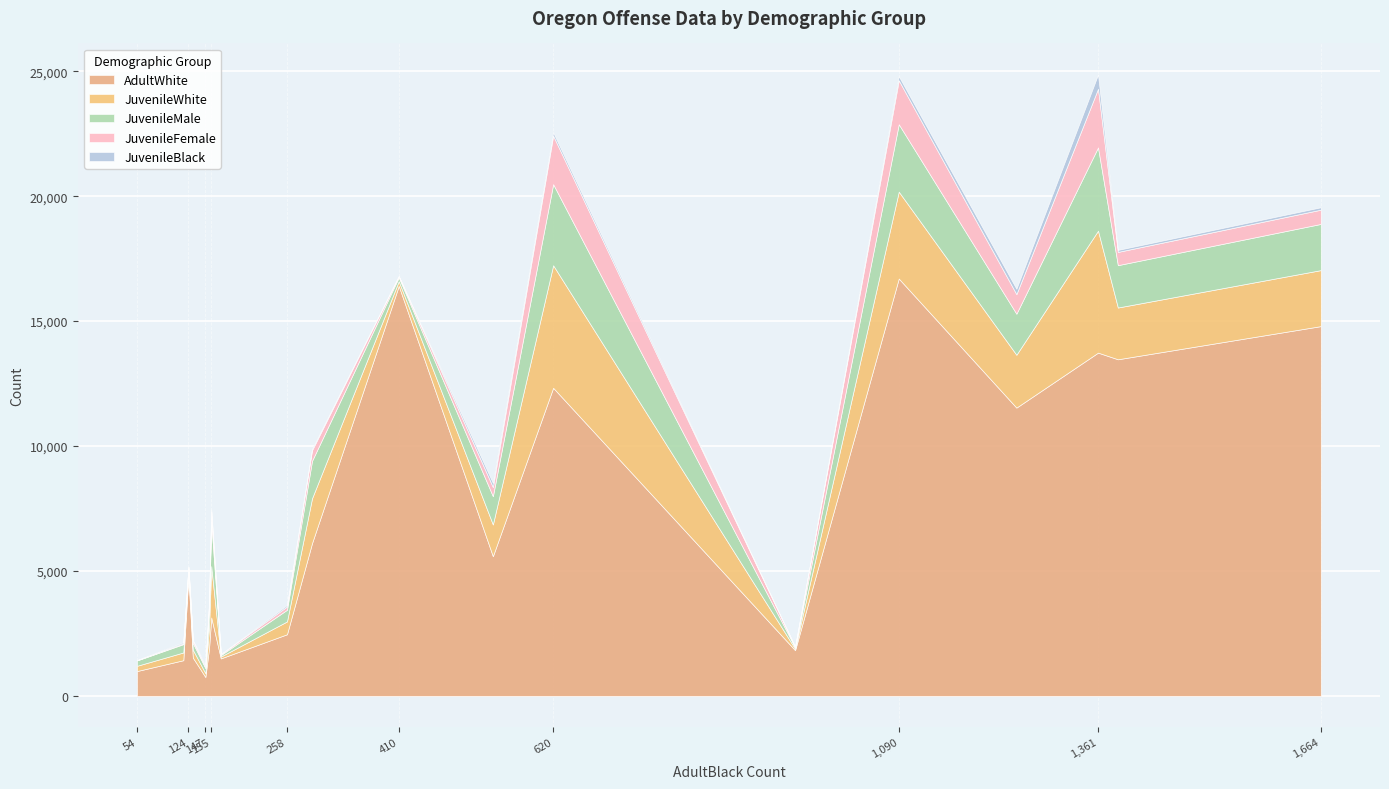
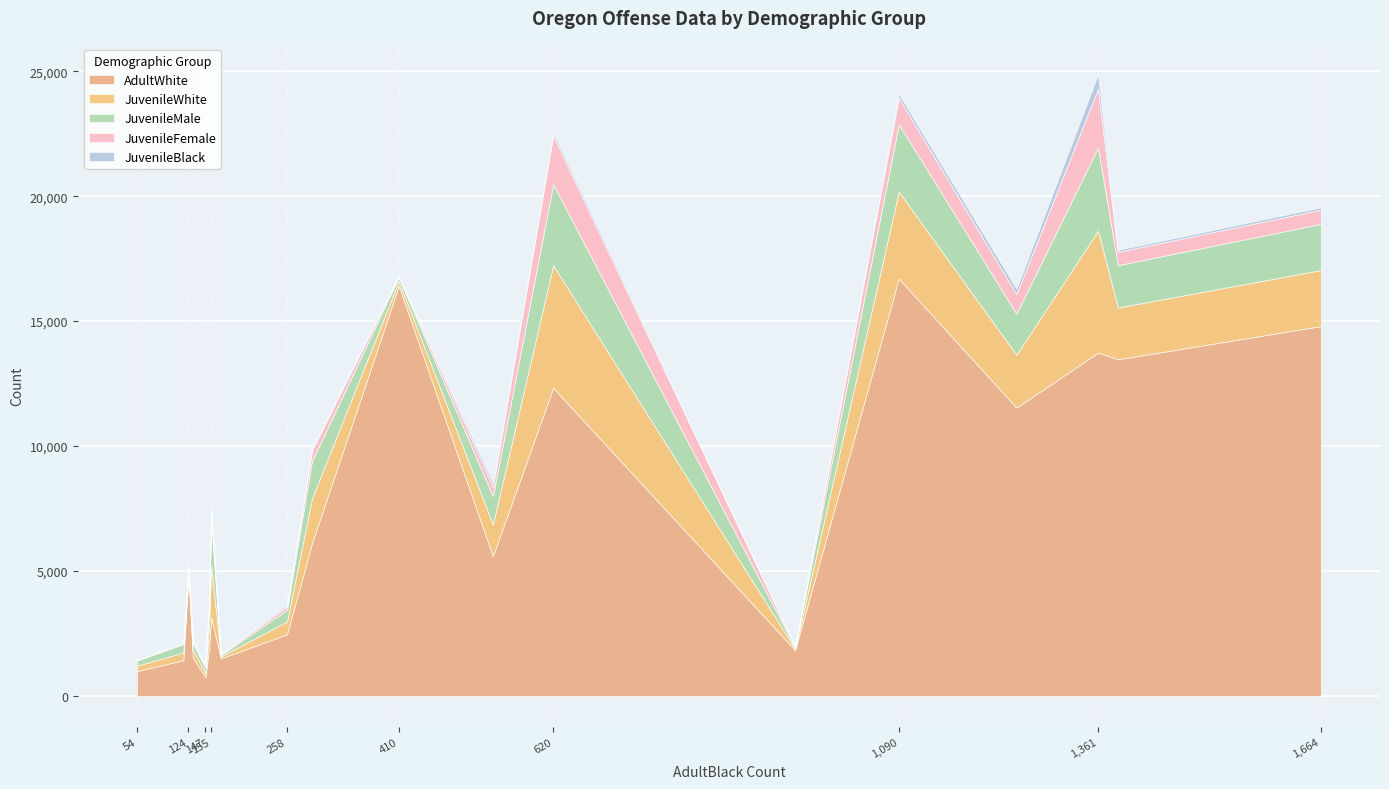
JuvenileFemale, 1,090: 1,800 -> 1,100
